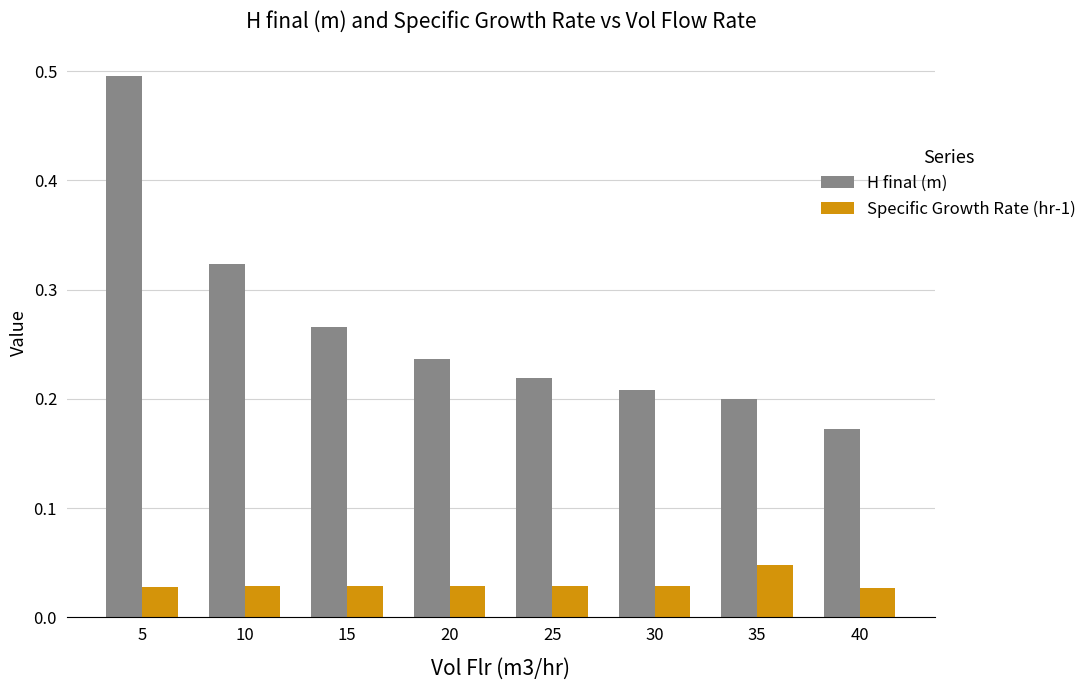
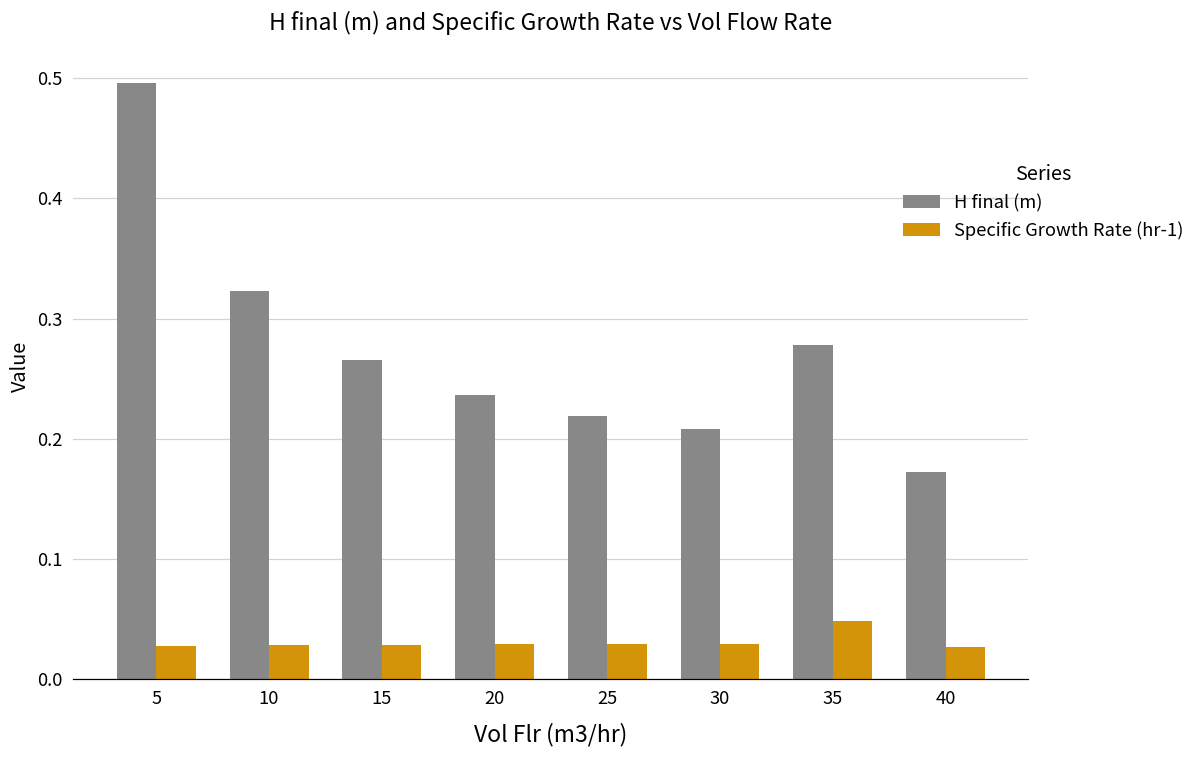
H final (m), 35: 0.200 -> 0.278
